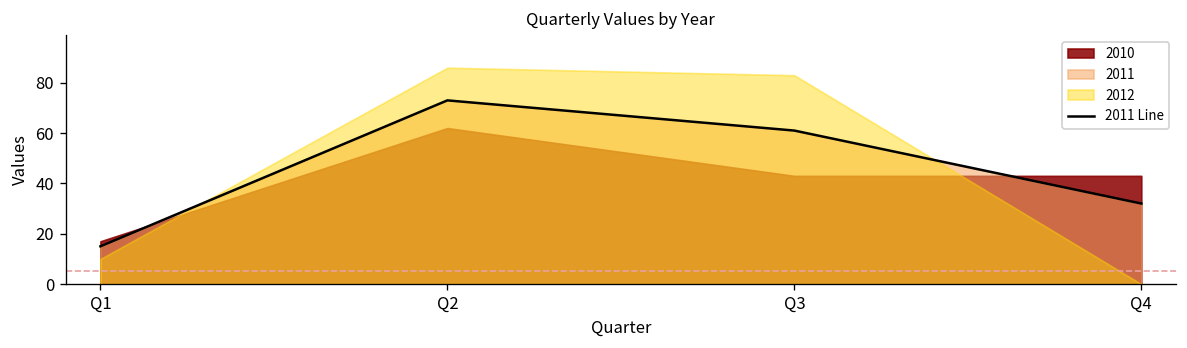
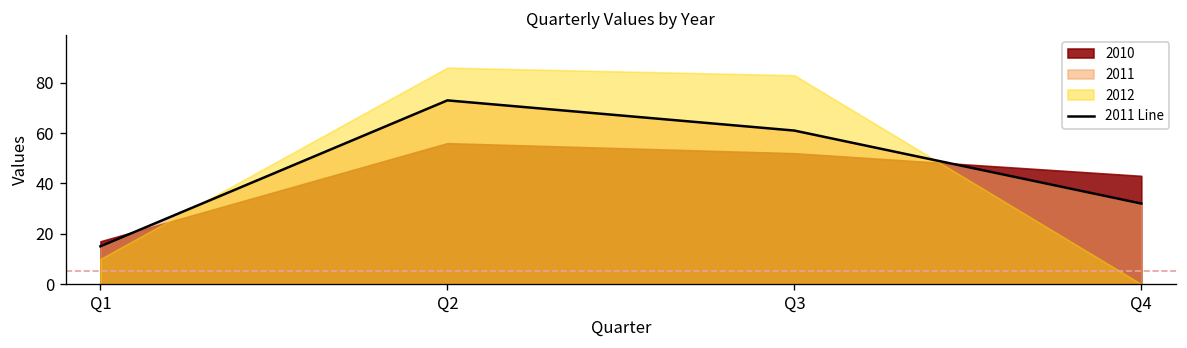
2010, Q2: 62 -> 56
2010, Q3: 43 -> 52
